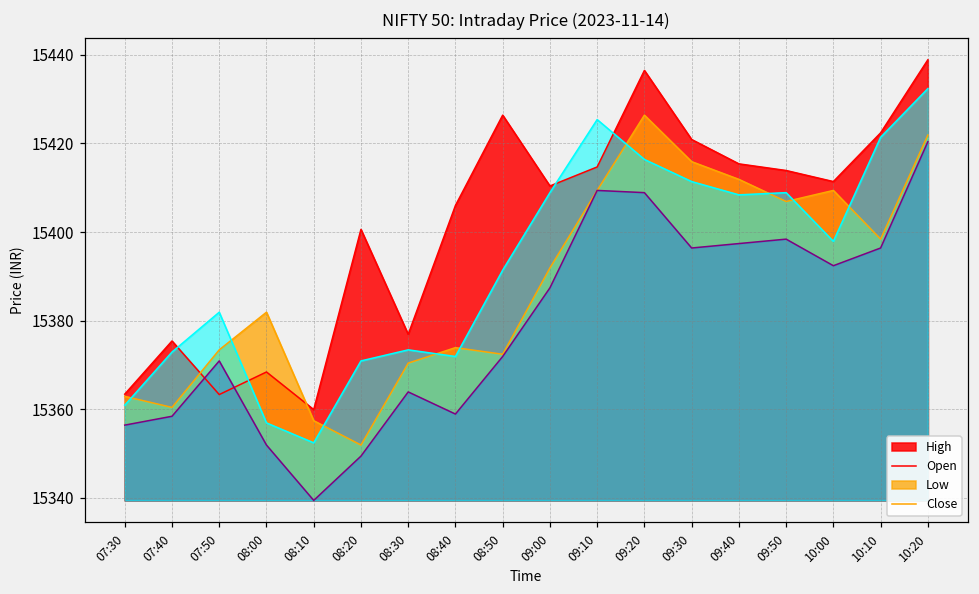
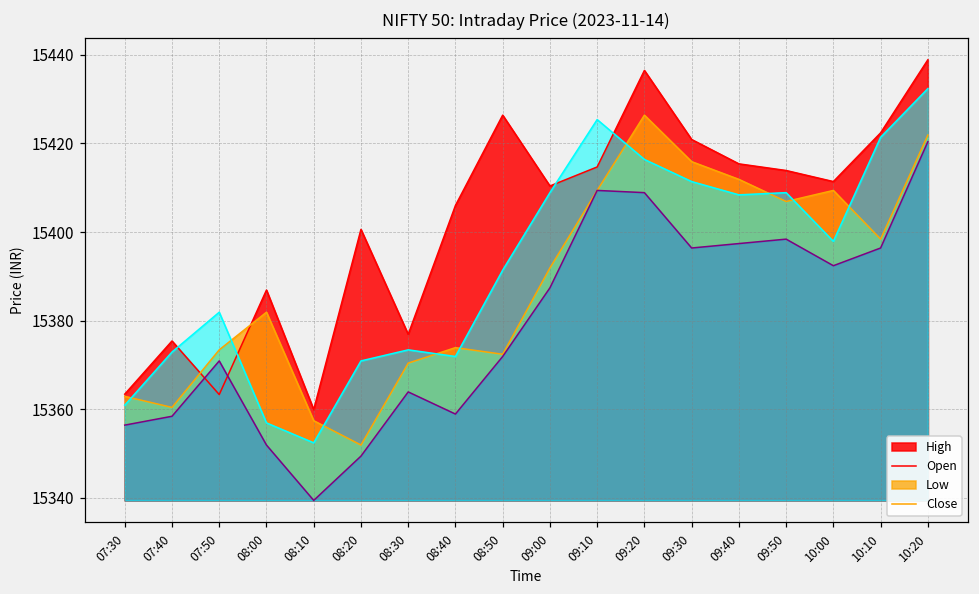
High, 08:00: 15368 -> 15387
